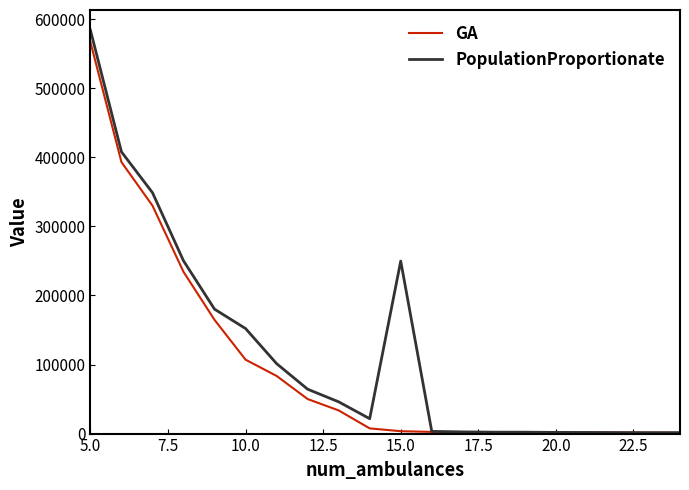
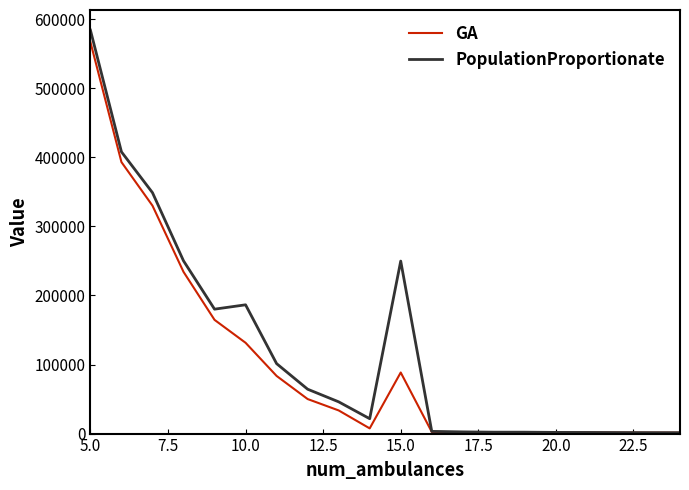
GA, 10.0: 110000 -> 130000
PopulationProportionate, 10.0: 150000 -> 190000
GA, 15.0: 0 -> 90000
